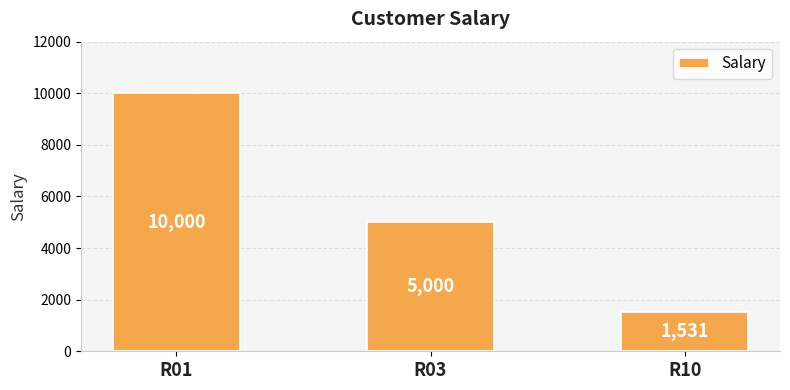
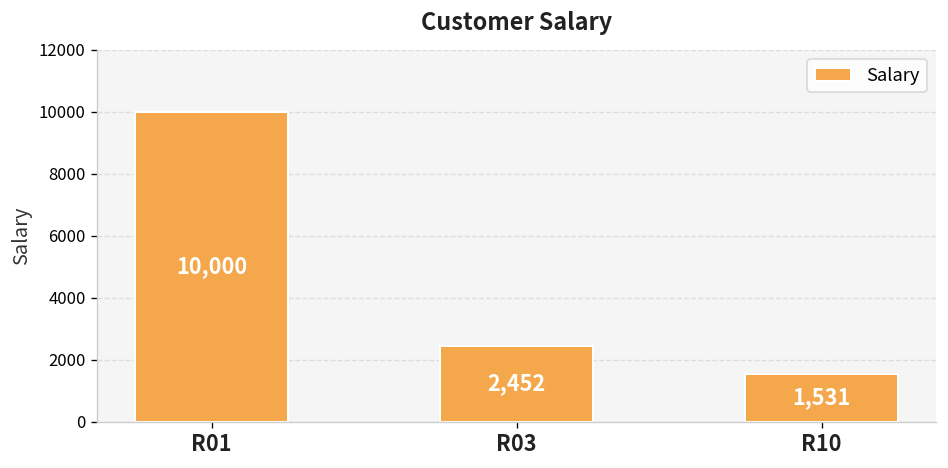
R03: 5,000 -> 2,452
